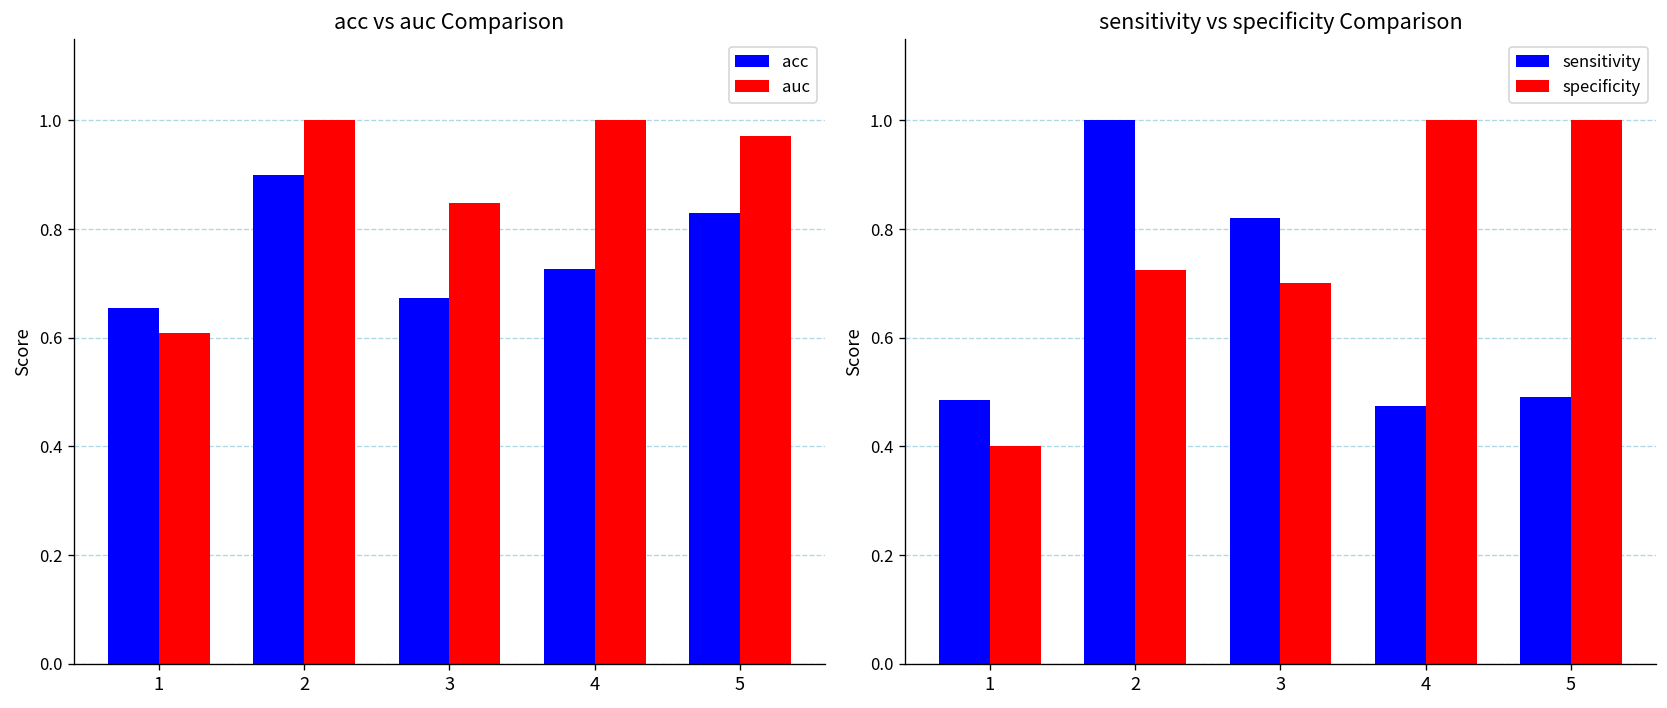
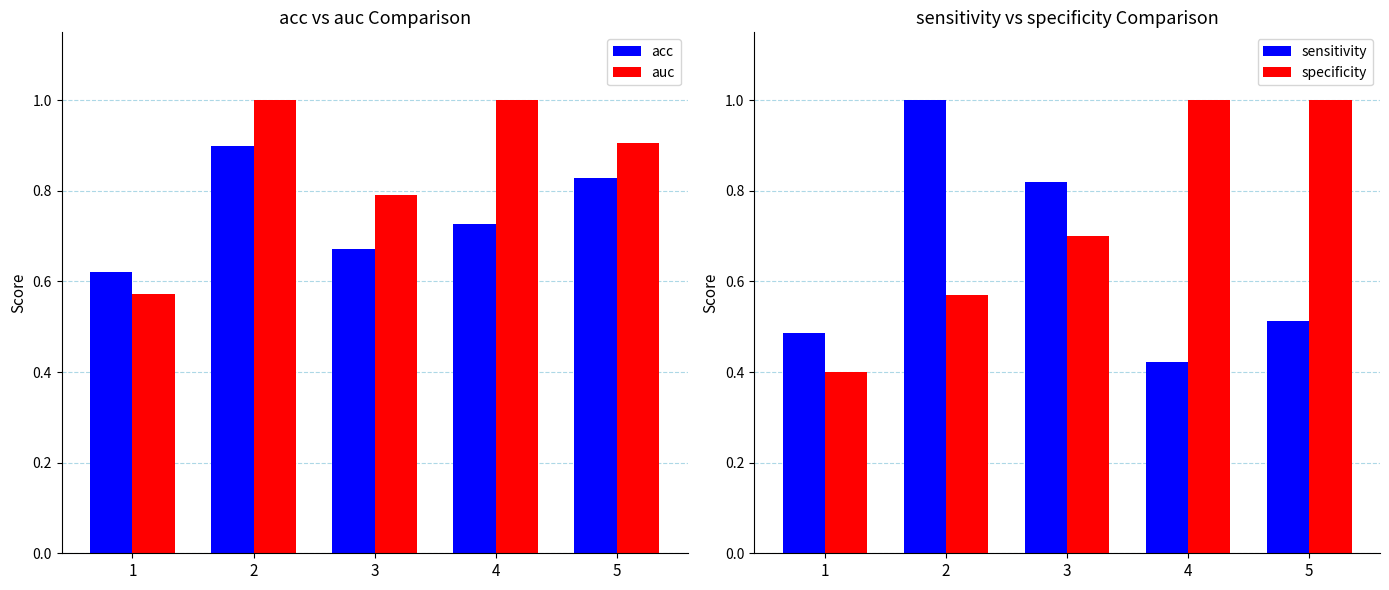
acc vs auc Comparison, acc, 1: 0.65 -> 0.62
acc vs auc Comparison, auc, 1: 0.61 -> 0.57
acc vs auc Comparison, auc, 3: 0.85 -> 0.79
acc vs auc Comparison, auc, 5: 0.97 -> 0.90
sensitivity vs specificity Comparison, specificity, 2: 0.73 -> 0.57
sensitivity vs specificity Comparison, sensitivity, 4: 0.48 -> 0.42
sensitivity vs specificity Comparison, sensitivity, 5: 0.49 -> 0.51
